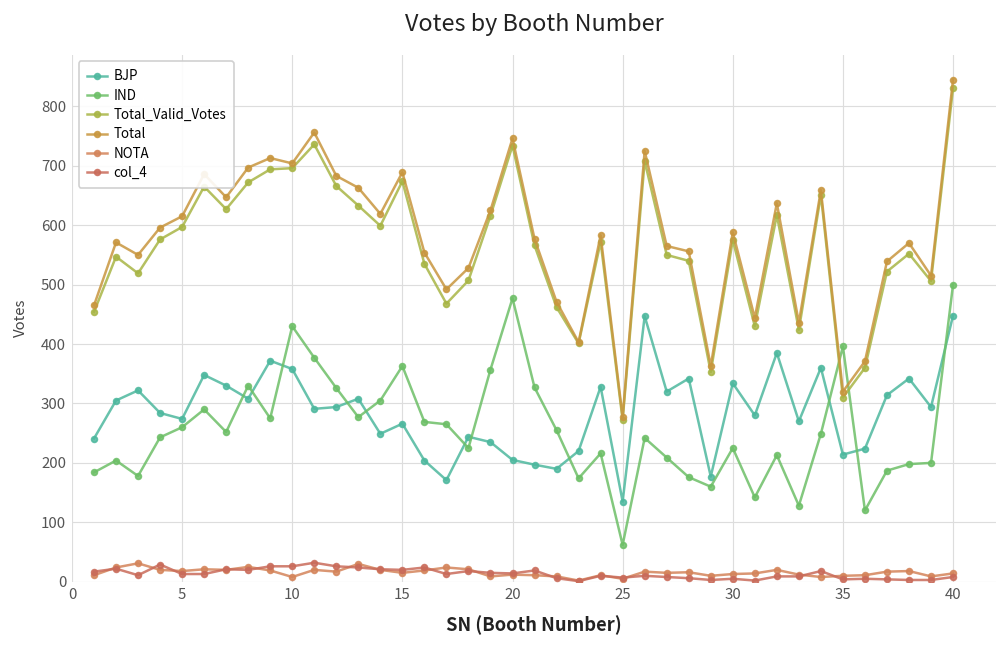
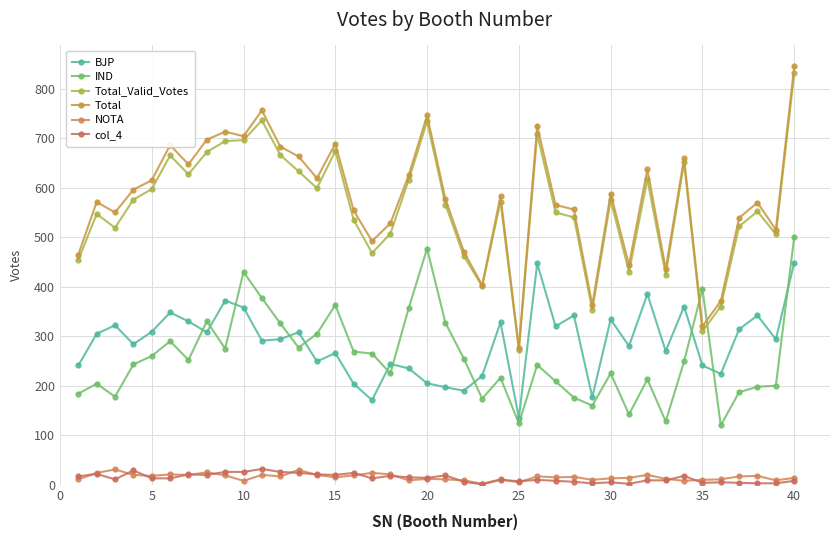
BJP, 5: 270 -> 310
IND, 25: 60 -> 120
BJP, 35: 210 -> 240
